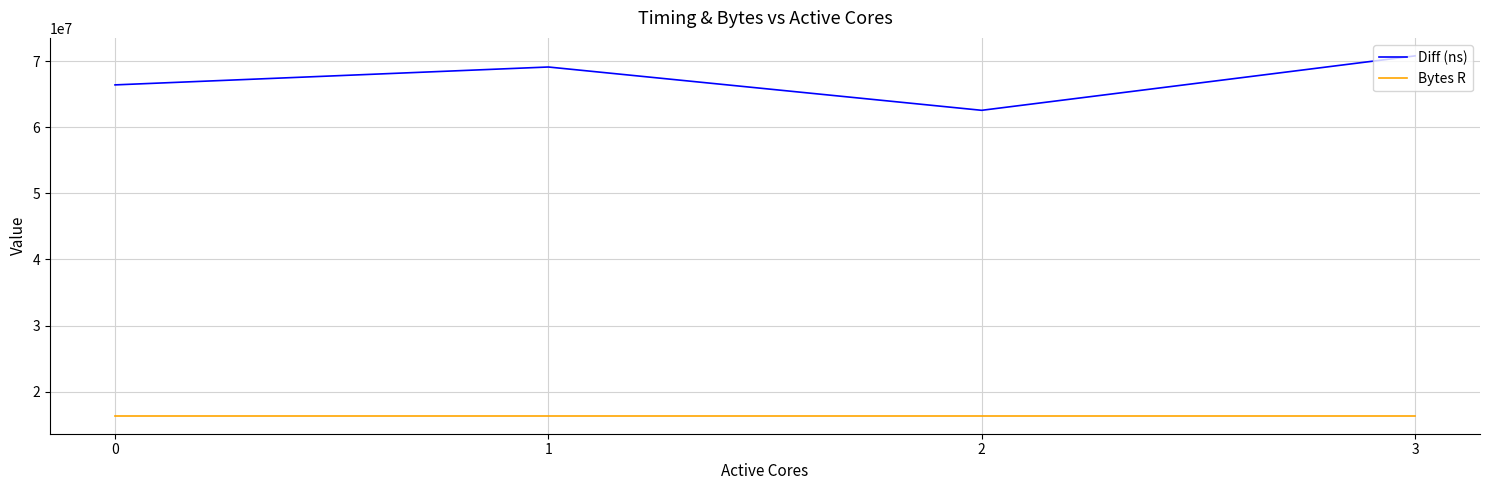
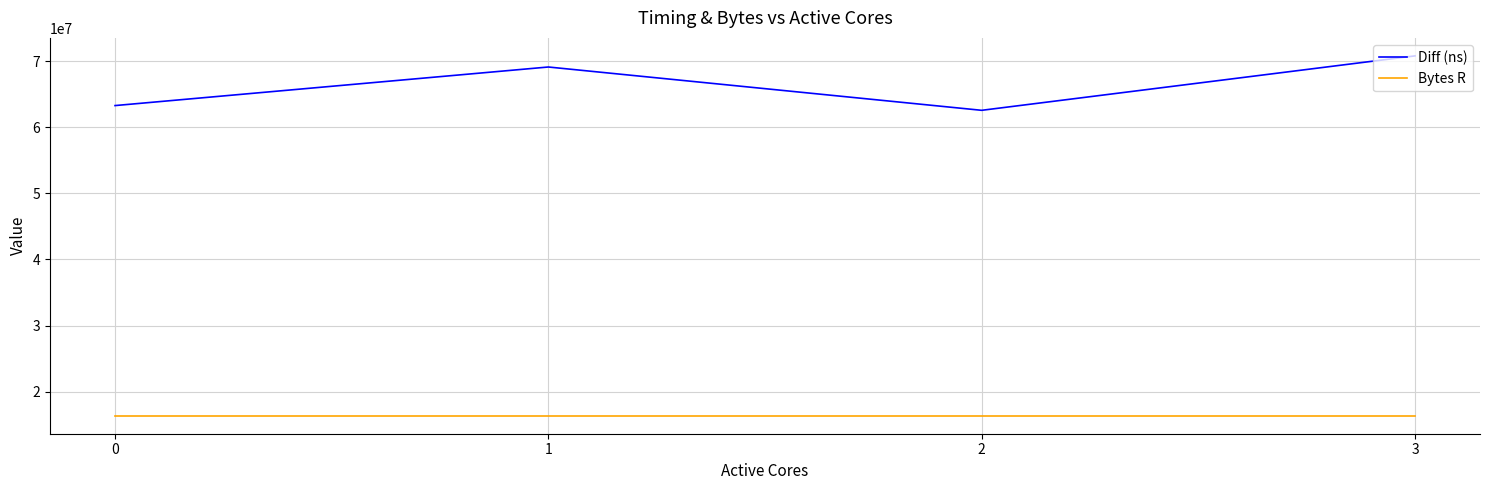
Diff (ns), 0: 66000000 -> 63000000
